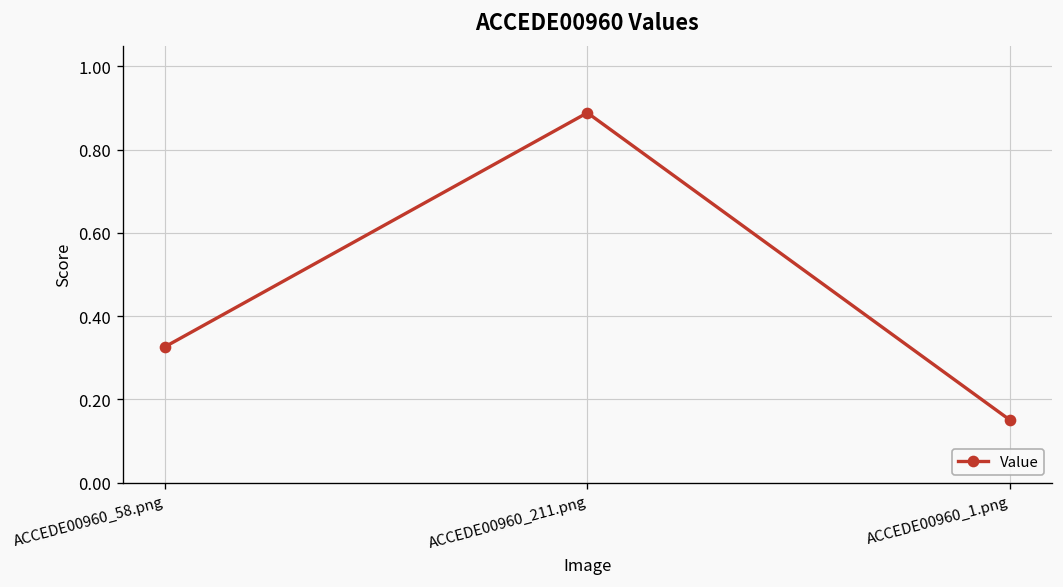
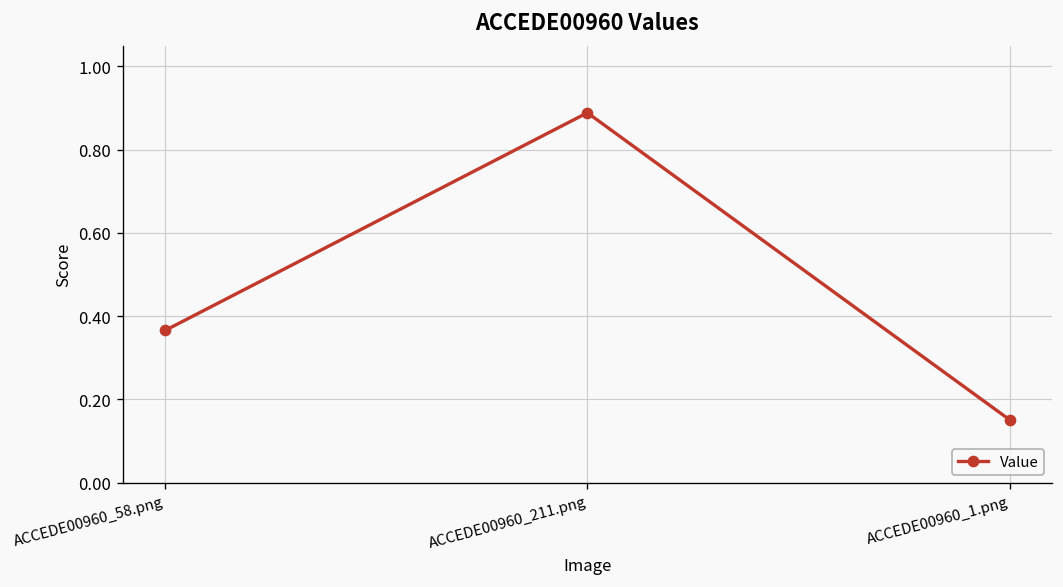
ACCEDE00960_58.png: 0.33 -> 0.37
